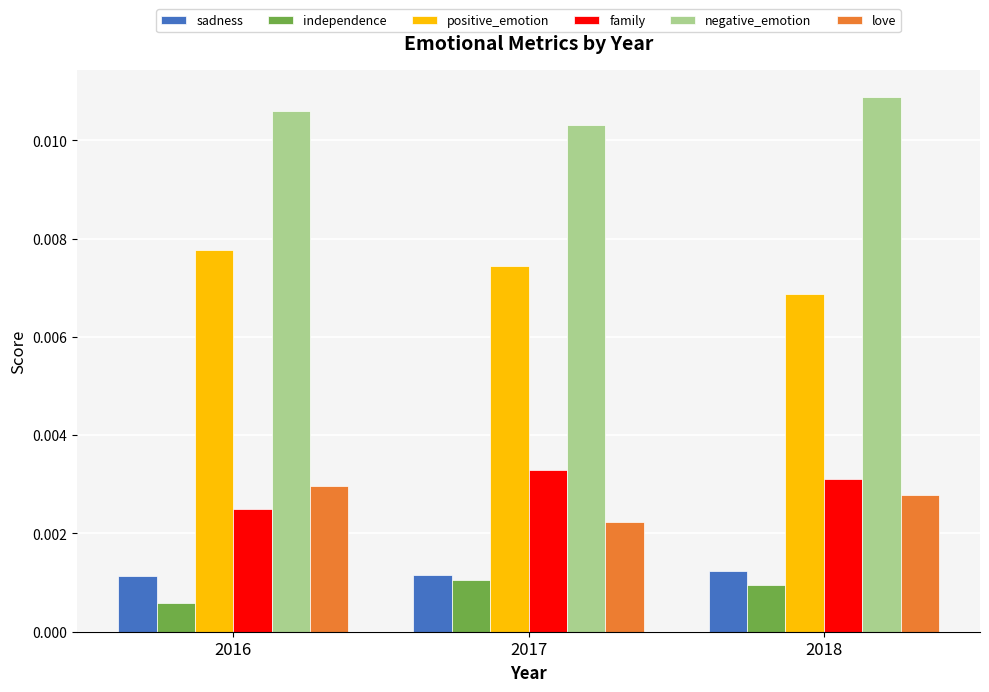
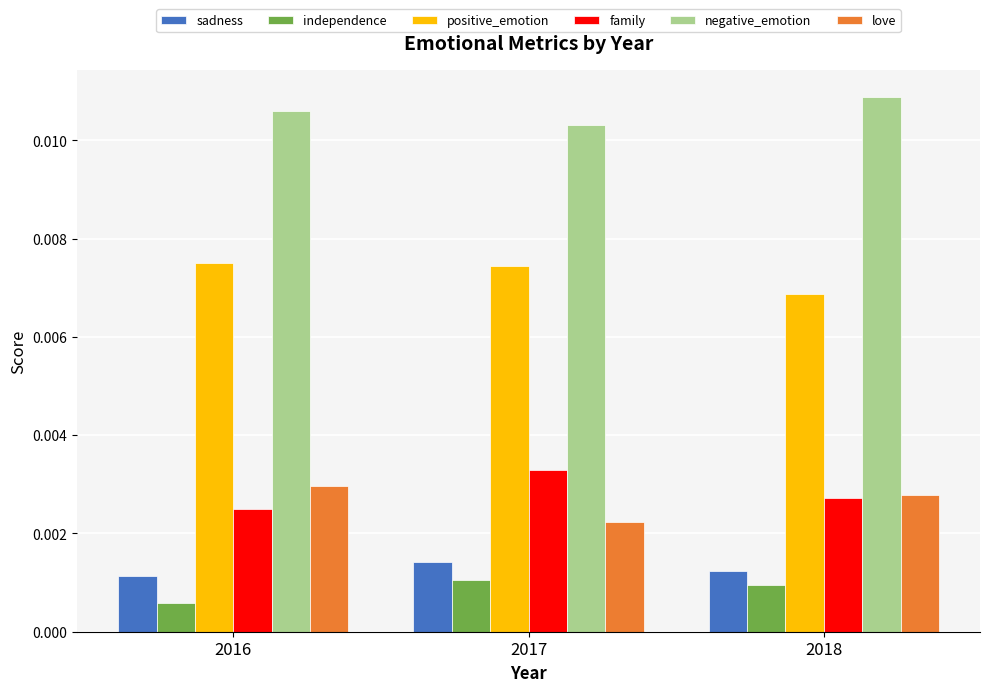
positive_emotion, 2016: 0.0078 -> 0.0075
sadness, 2017: 0.0012 -> 0.0014
family, 2018: 0.0031 -> 0.0027
